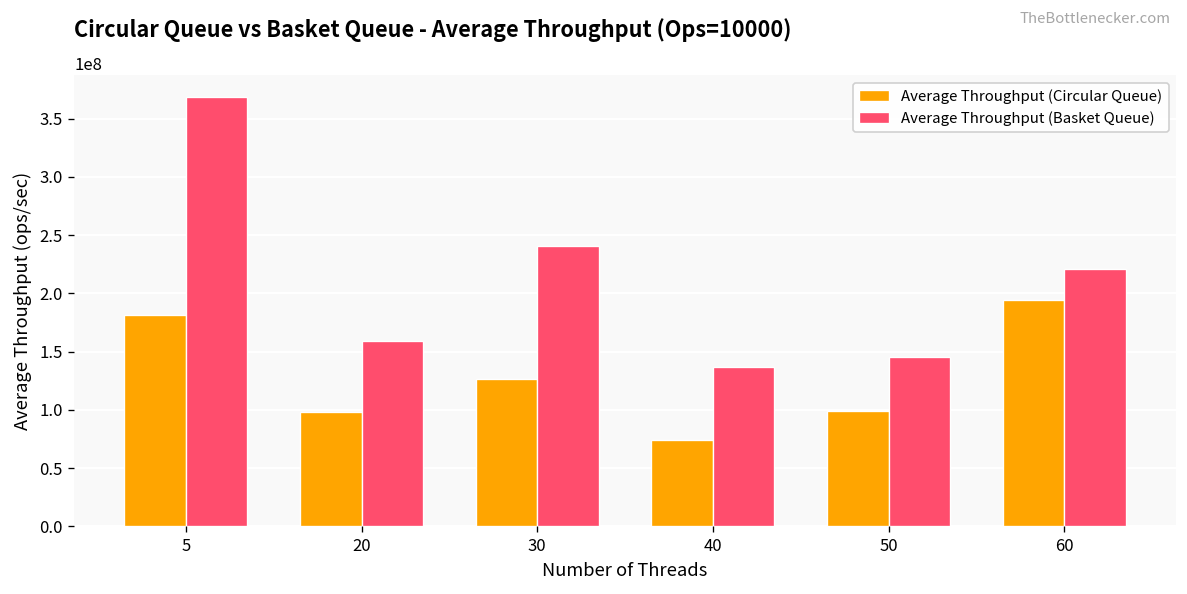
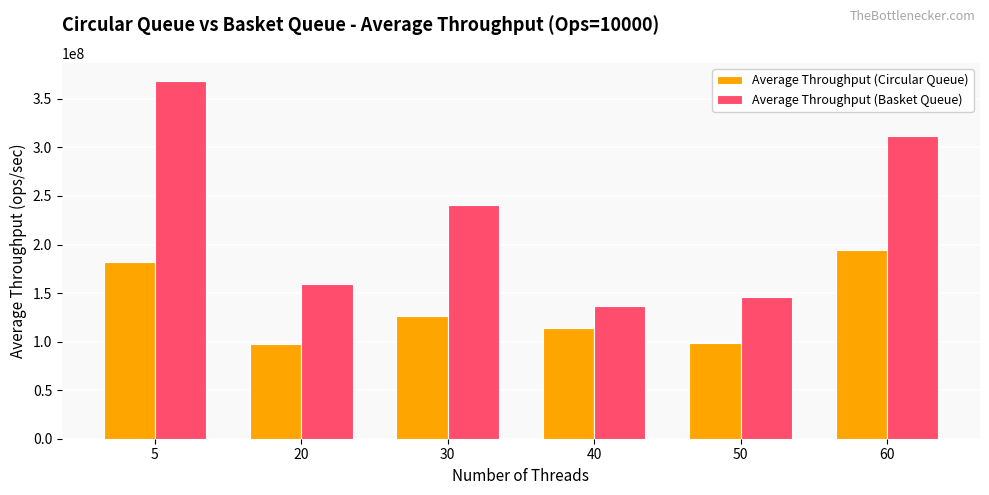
Average Throughput (Circular Queue), 40: 70000000 -> 110000000
Average Throughput (Basket Queue), 60: 220000000 -> 310000000
